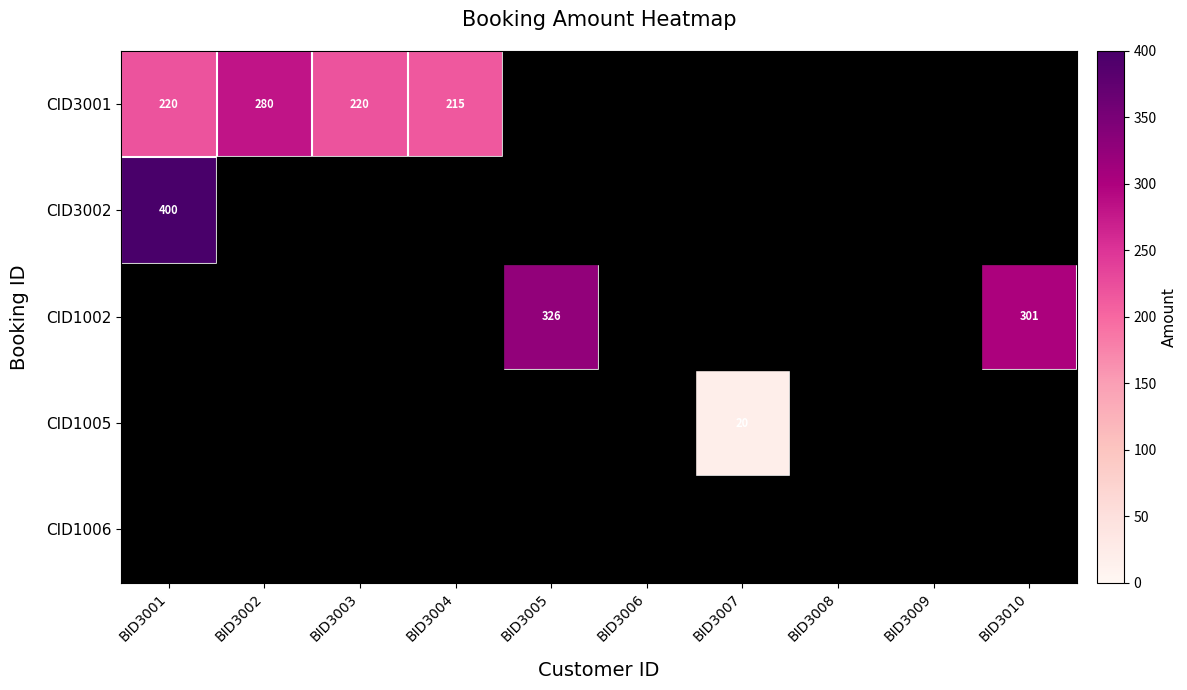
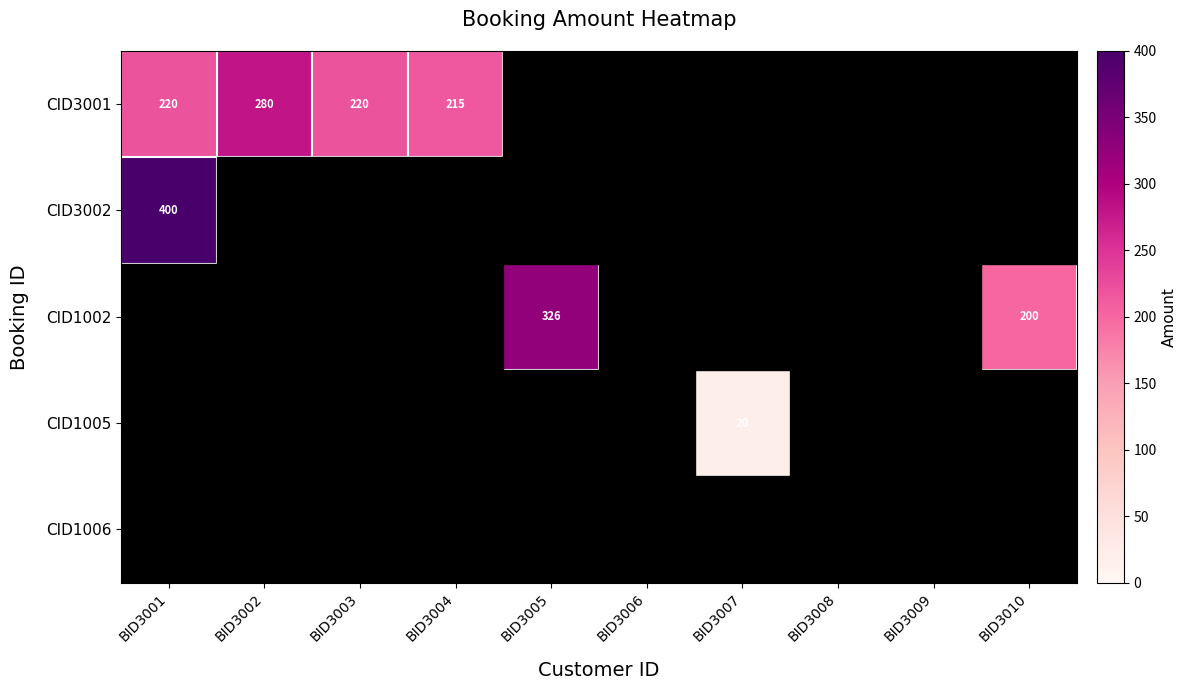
CID1002, BID3010: 301 -> 200
